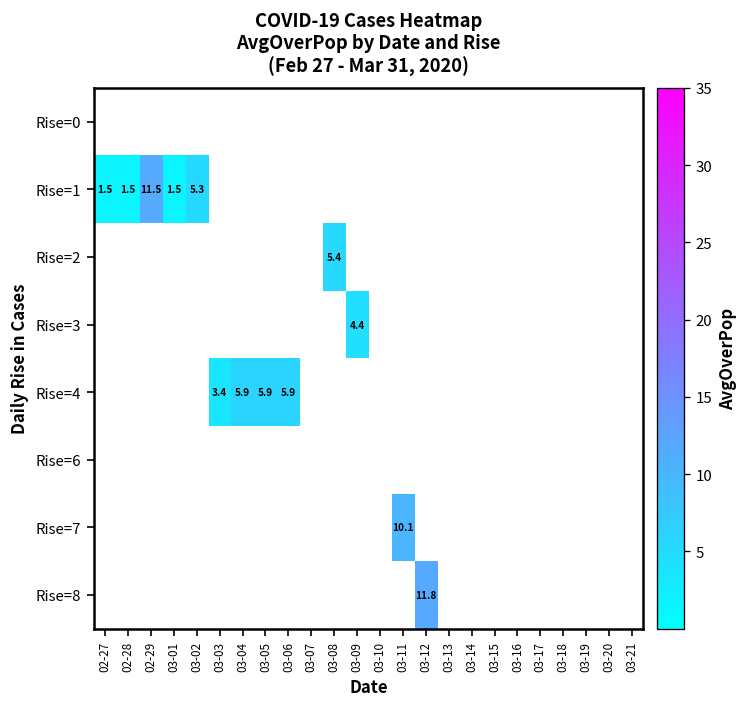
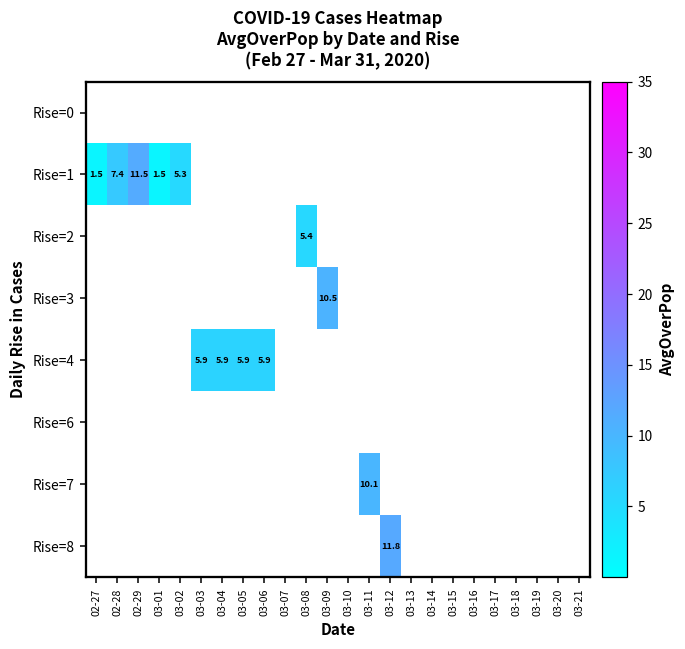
Rise=1, 02-28: 1.5 -> 7.4
Rise=3, 03-09: 4.4 -> 10.5
Rise=4, 03-03: 3.4 -> 5.9
